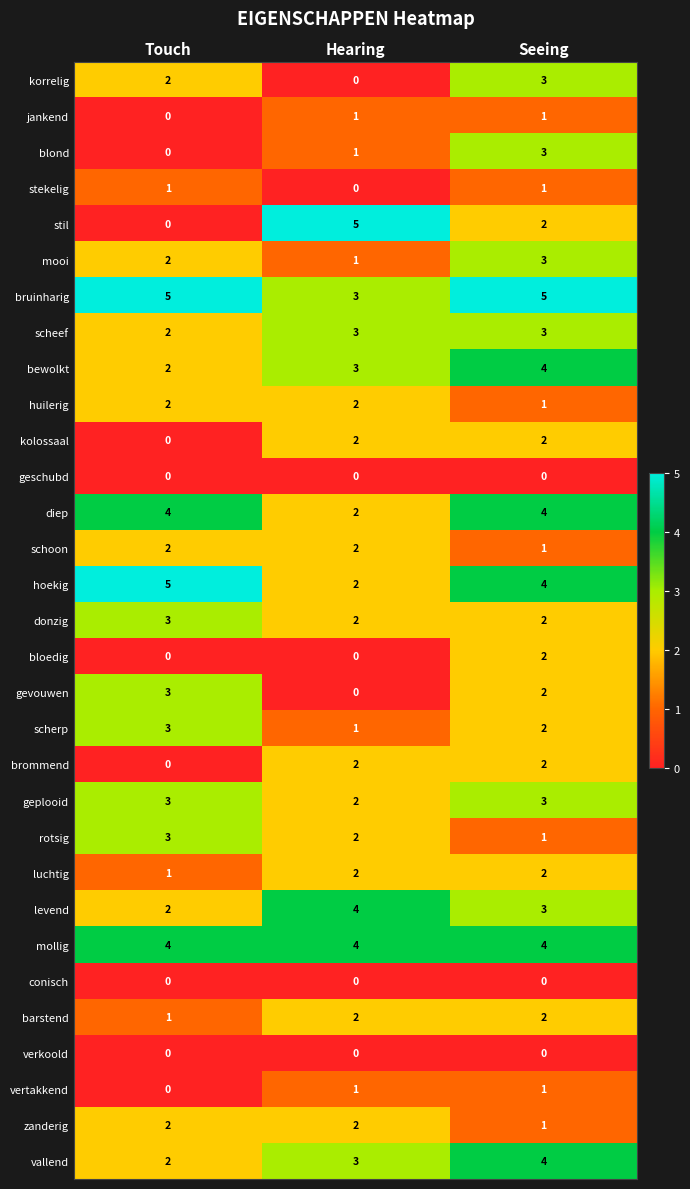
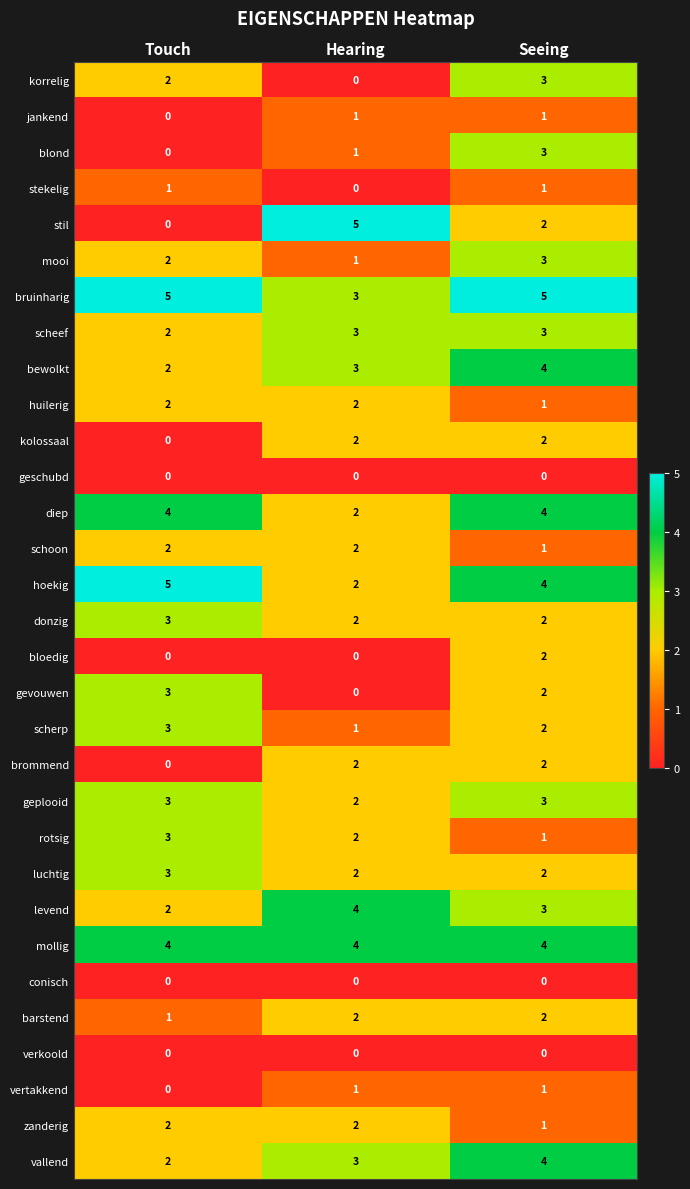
luchtig, Touch: 1 -> 3
